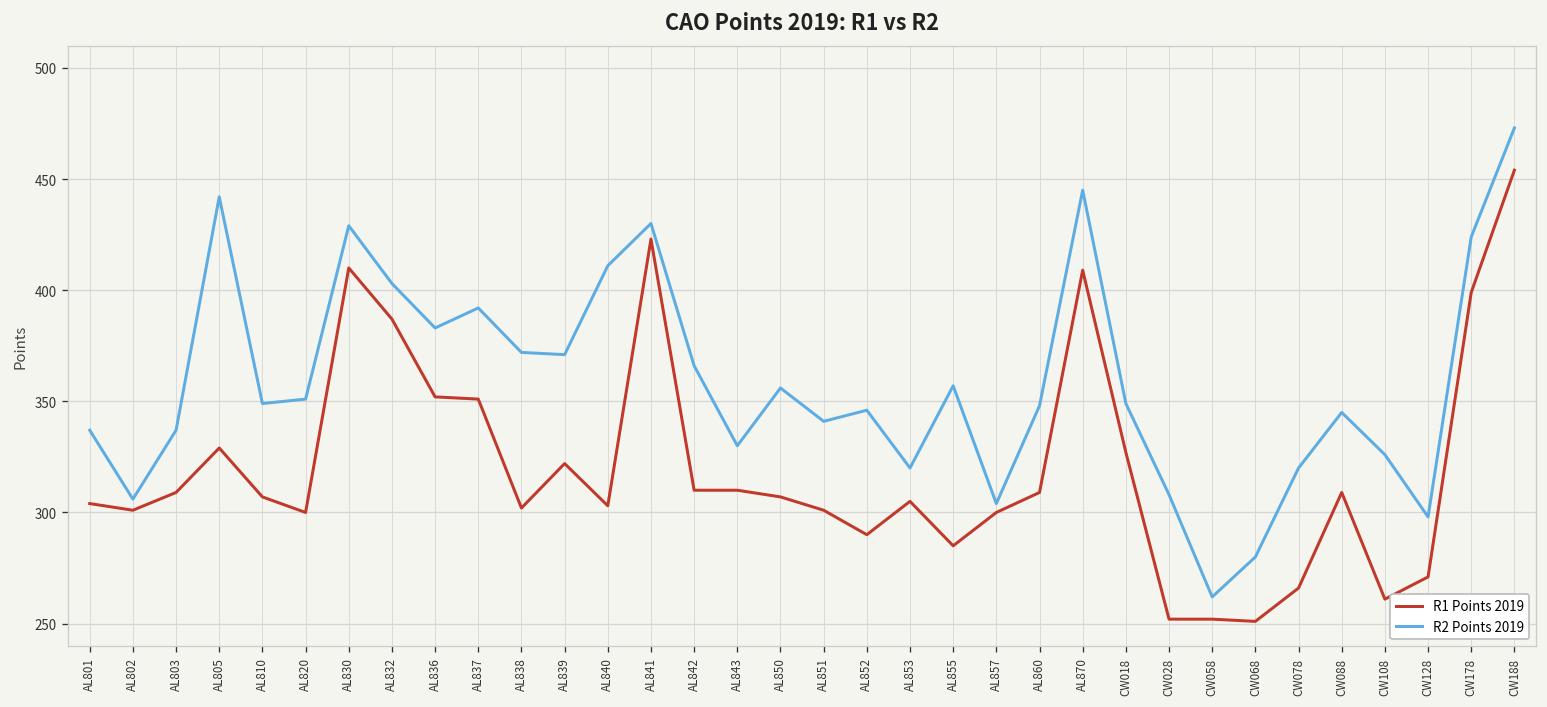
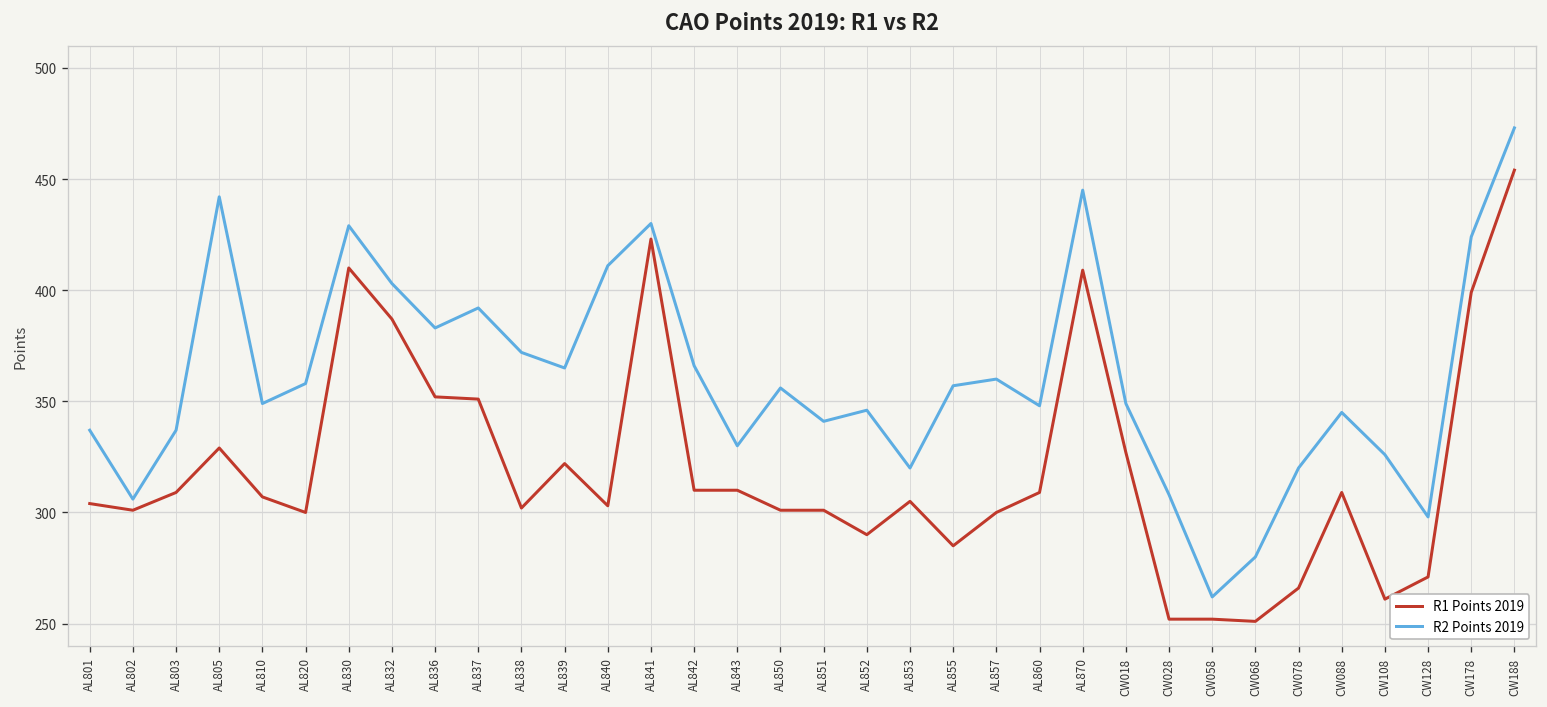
R2 Points 2019, AL820: 351 -> 358
R2 Points 2019, AL839: 371 -> 365
R1 Points 2019, AL850: 307 -> 301
R2 Points 2019, AL857: 304 -> 360
